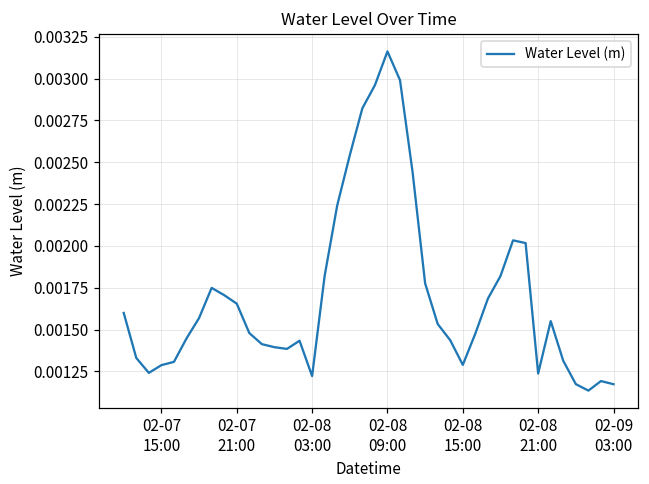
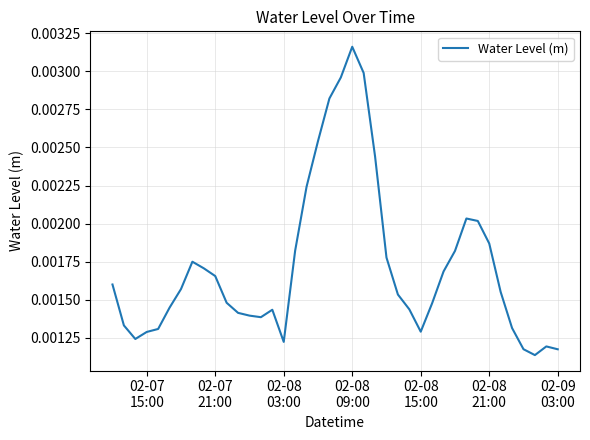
02-08 21:00: 0.00124 -> 0.00187
